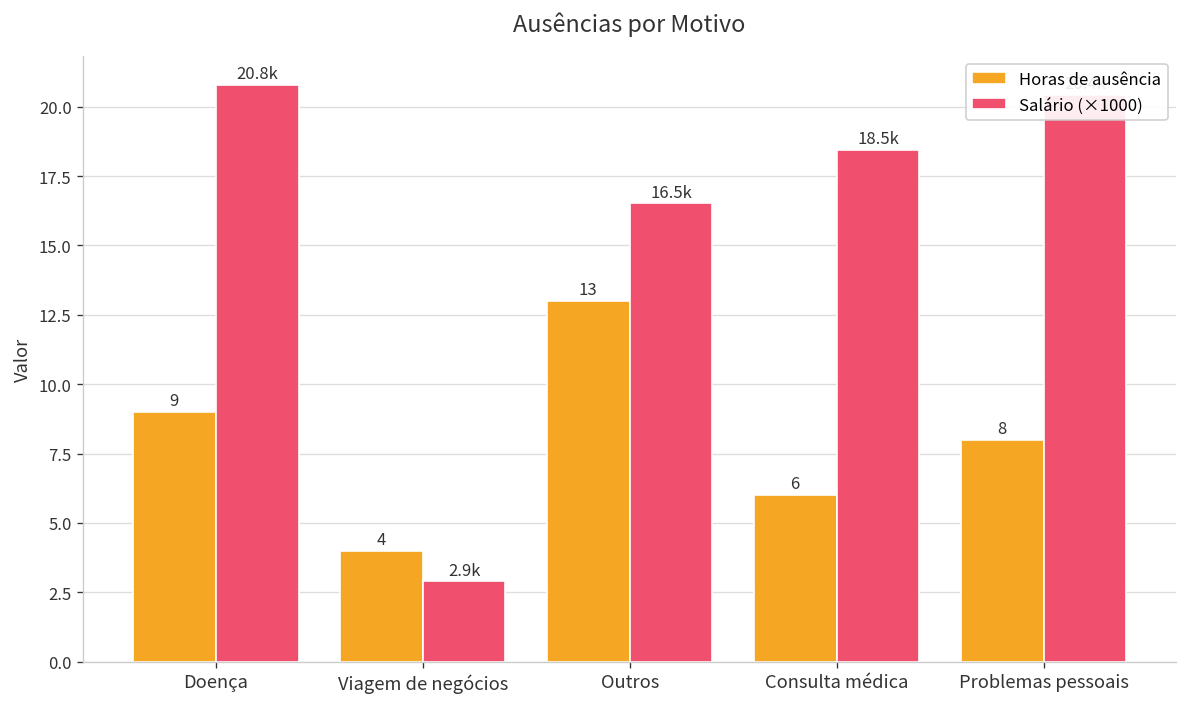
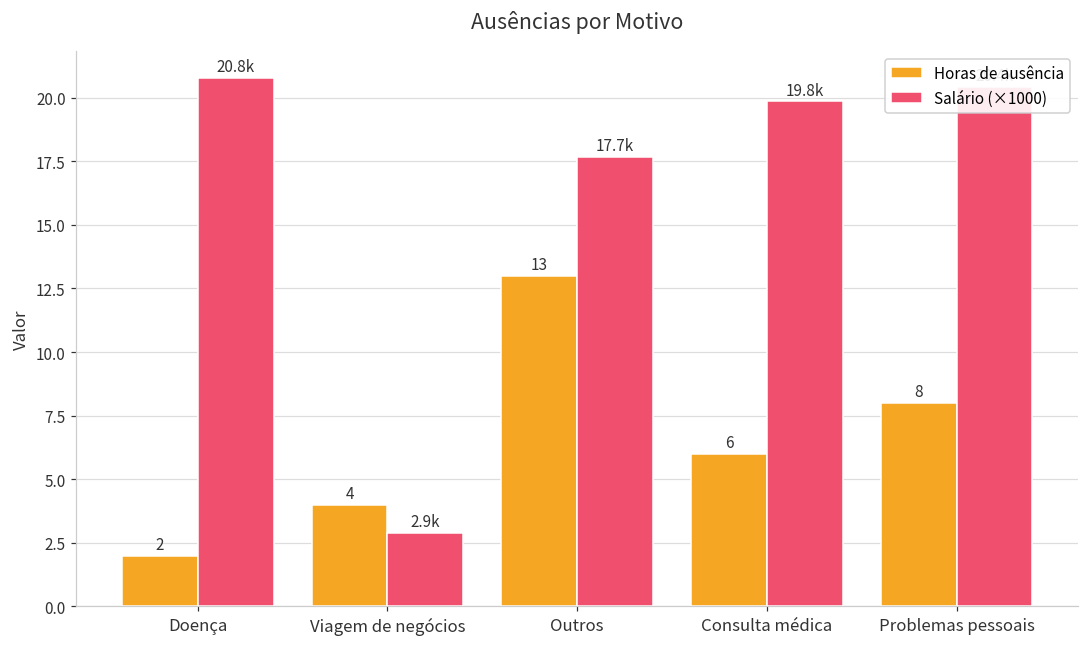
Horas de ausência, Doença: 9 -> 2
Salário (×1000), Outros: 16.5k -> 17.7k
Salário (×1000), Consulta médica: 18.5k -> 19.8k
